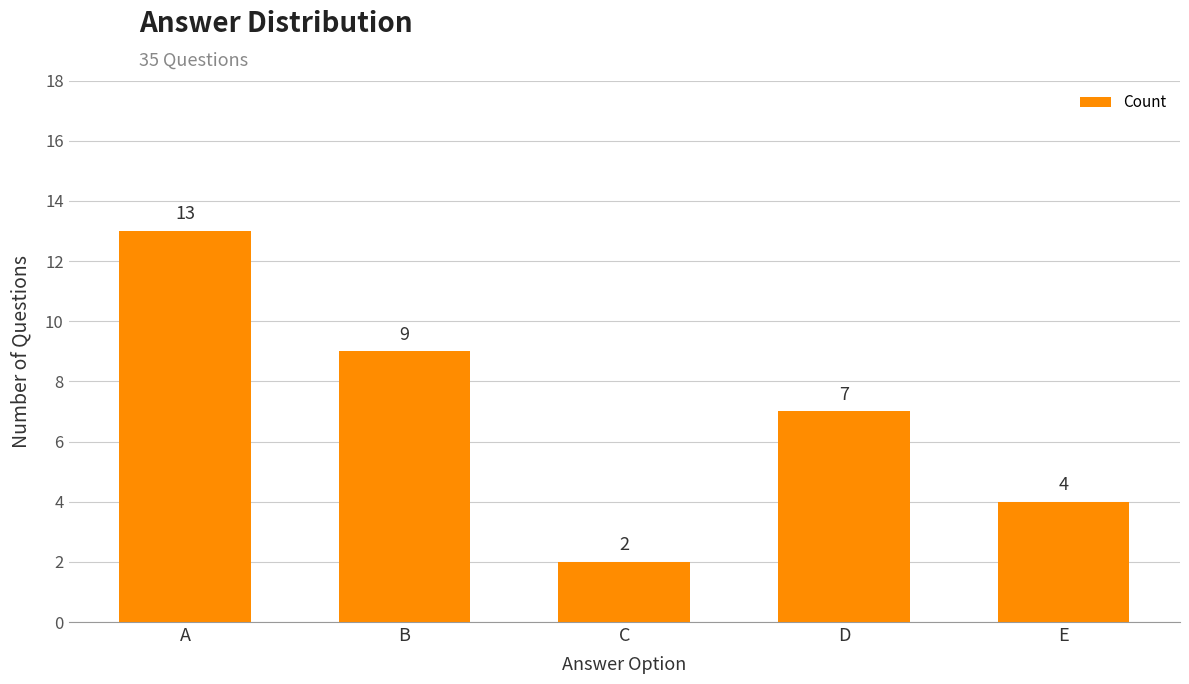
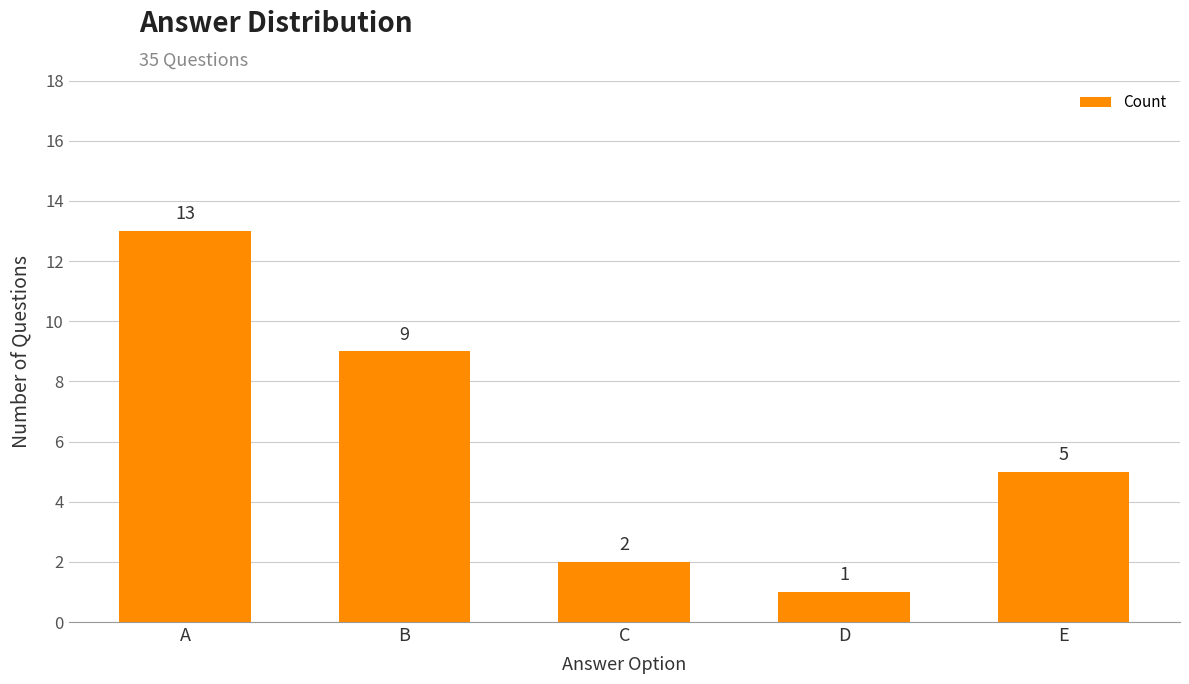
D: 7 -> 1
E: 4 -> 5
